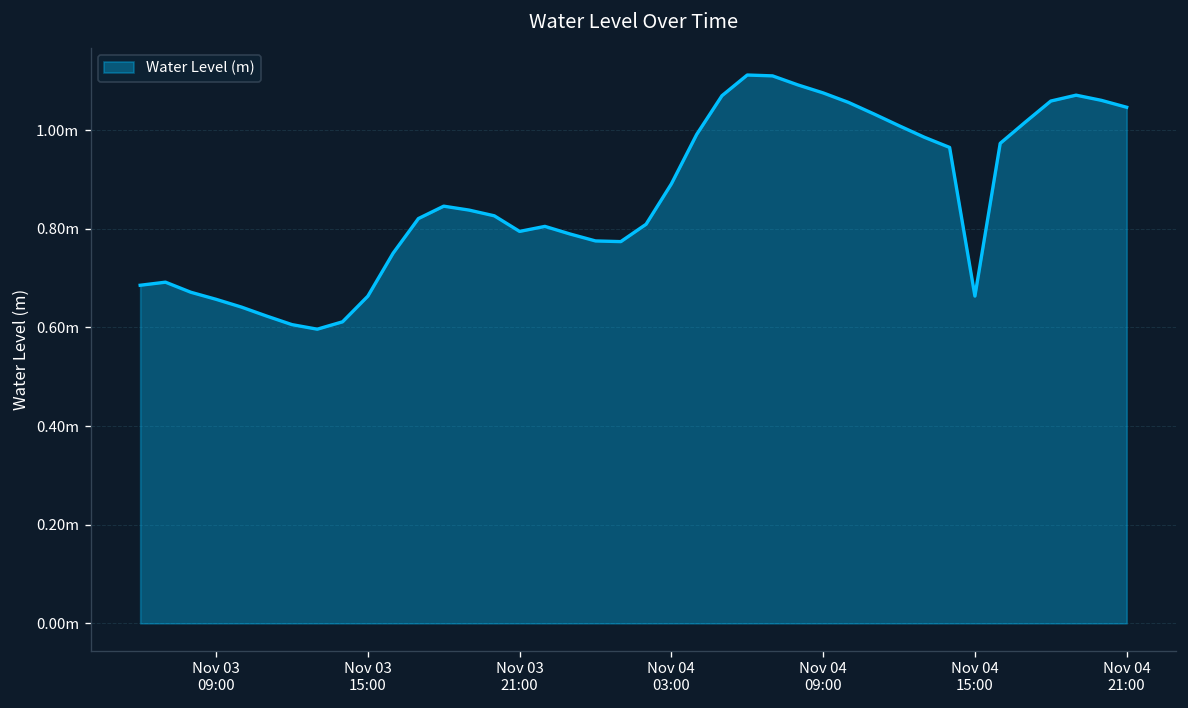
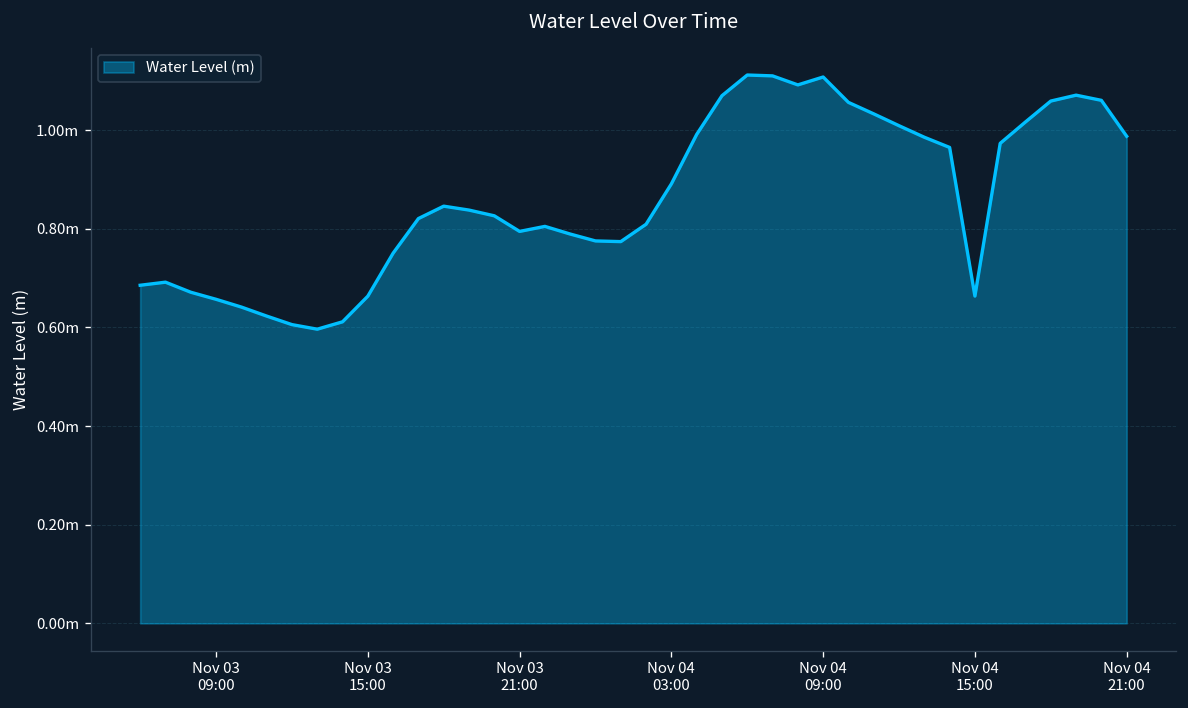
Nov 04 09:00: 1.08m -> 1.11m
Nov 04 21:00: 1.05m -> 0.99m
